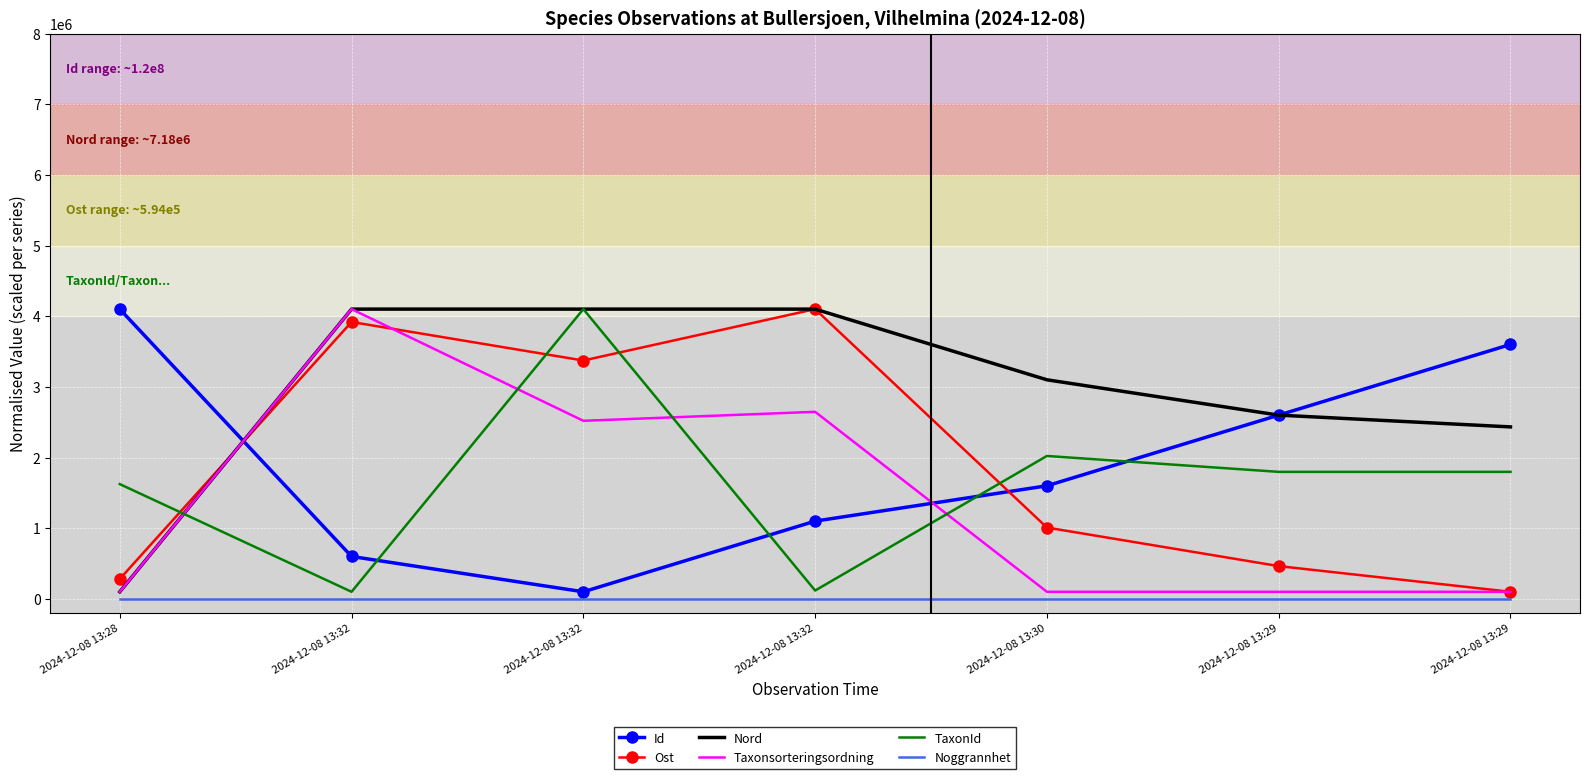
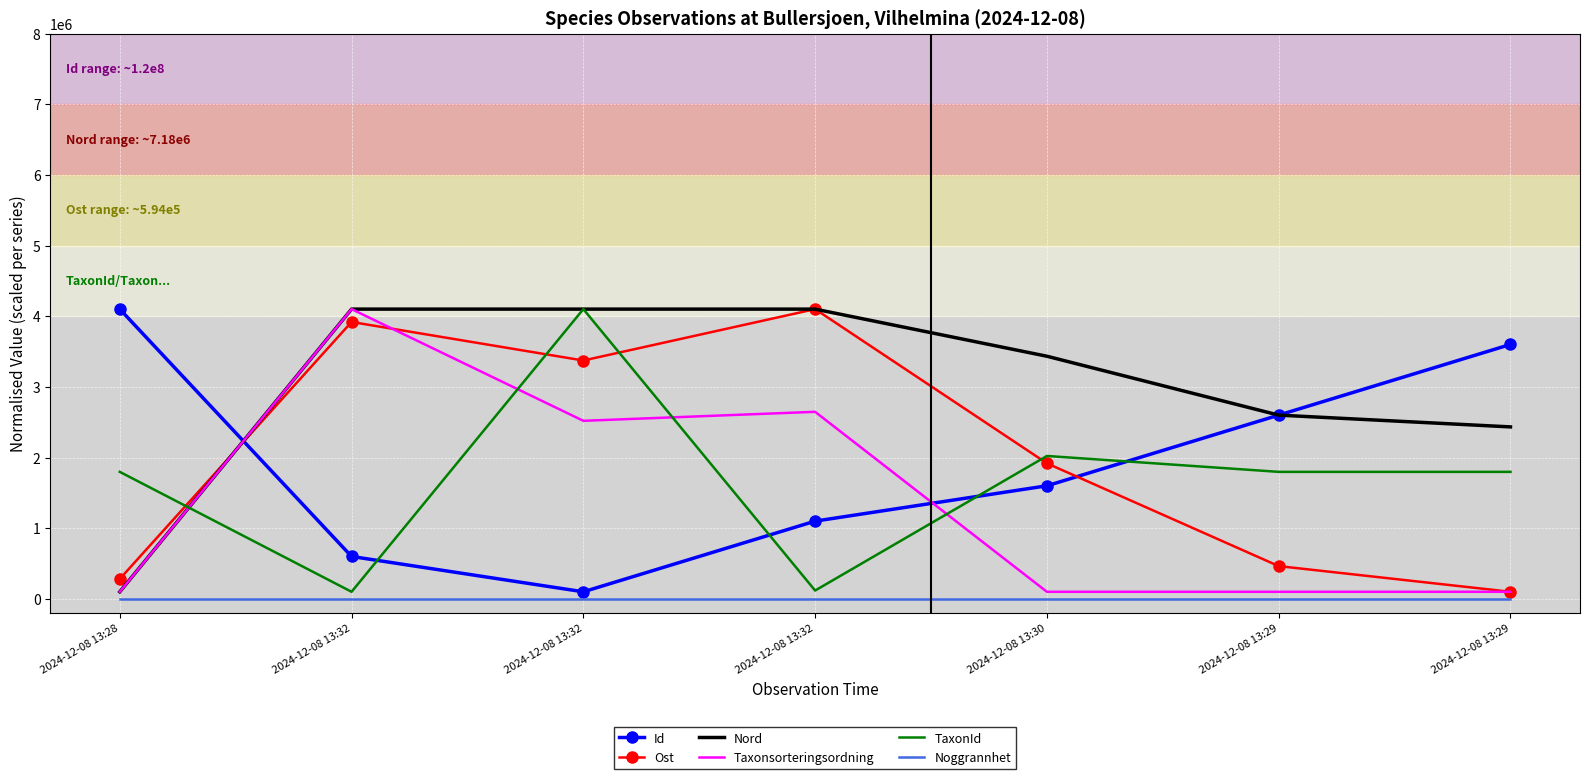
TaxonId, 2024-12-08 13:28: 1600000 -> 1800000
Ost, 2024-12-08 13:30: 1000000 -> 1900000
Nord, 2024-12-08 13:30: 3100000 -> 3400000
